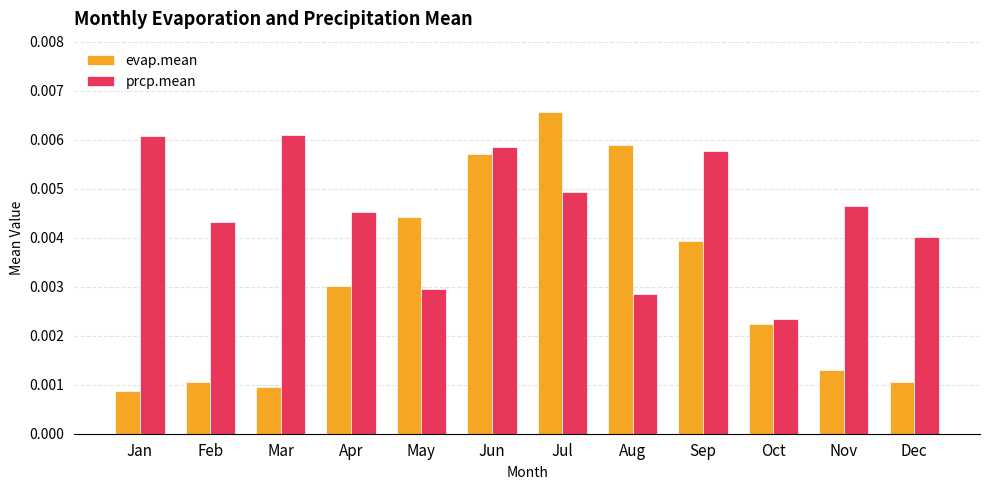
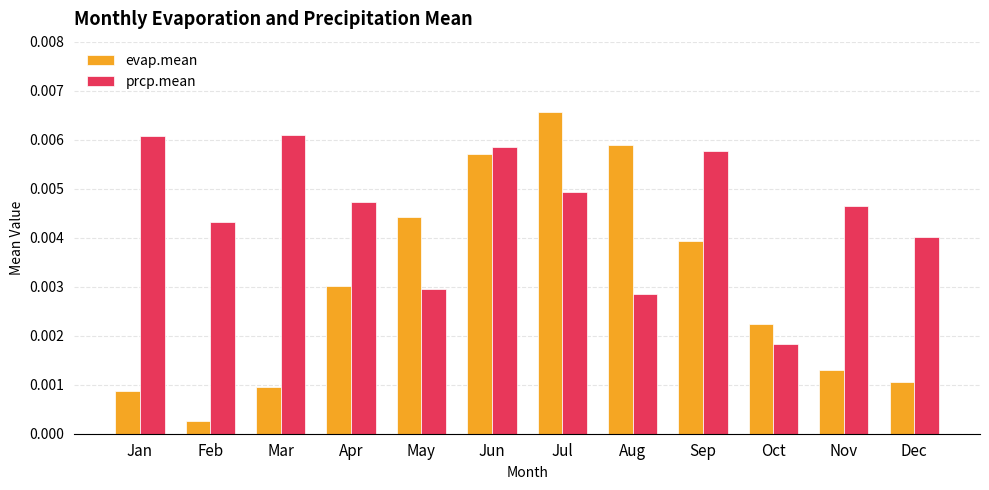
evap.mean, Feb: 0.0011 -> 0.0003
prcp.mean, Apr: 0.0045 -> 0.0047
prcp.mean, Oct: 0.0024 -> 0.0018
